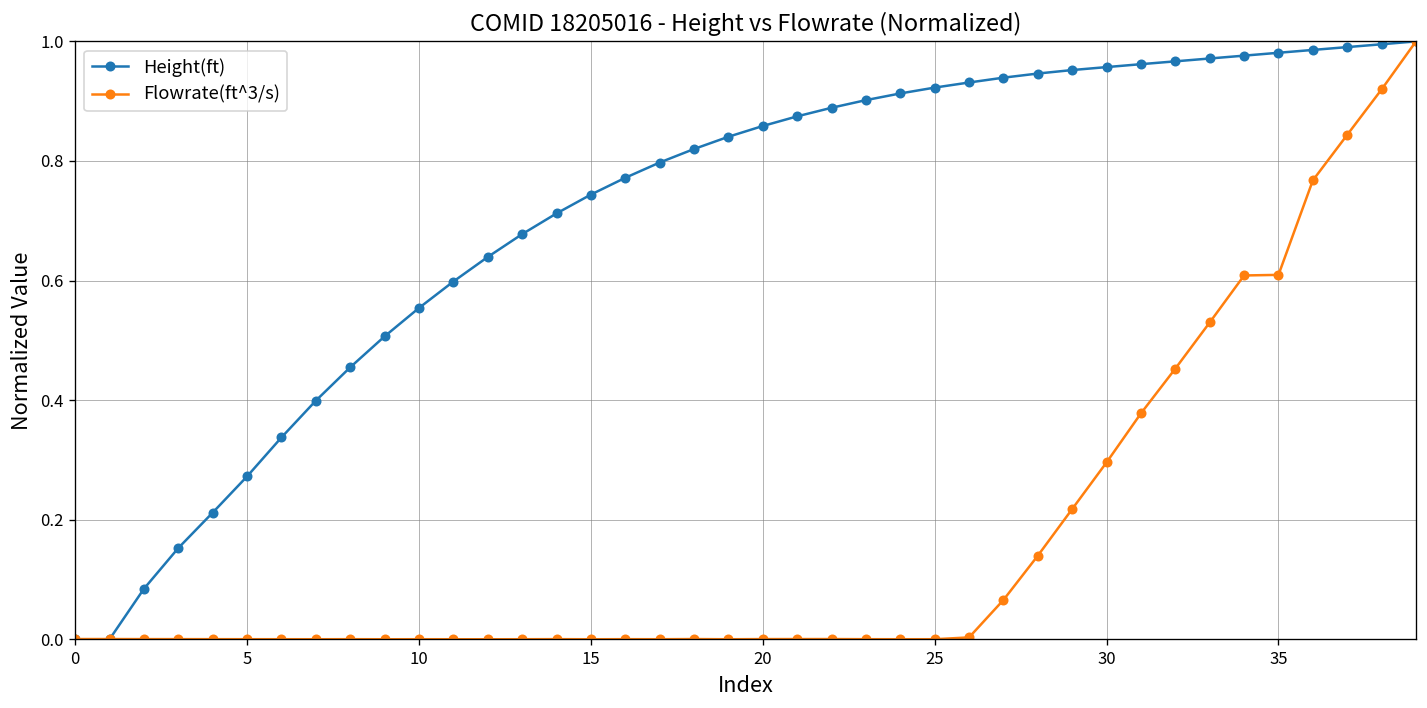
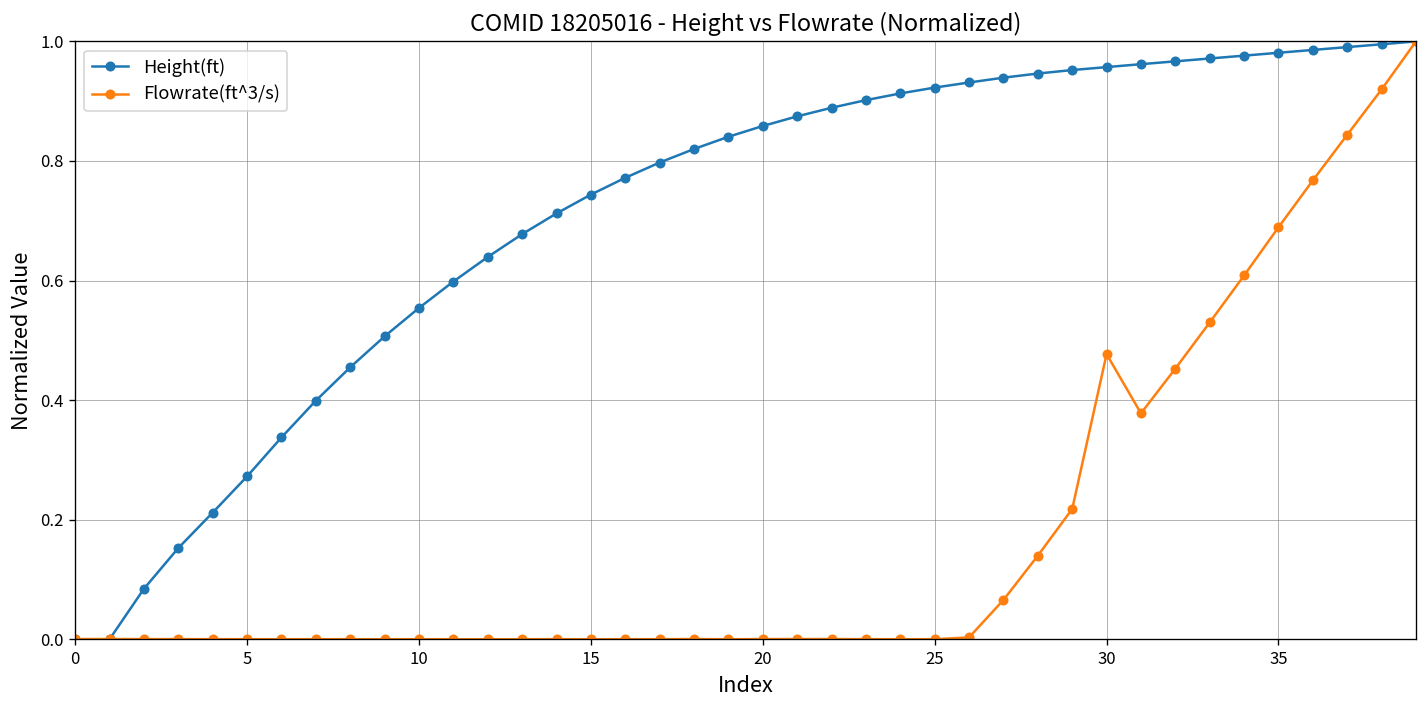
Flowrate(ft^3/s), 30: 0.30 -> 0.48
Flowrate(ft^3/s), 35: 0.61 -> 0.69
